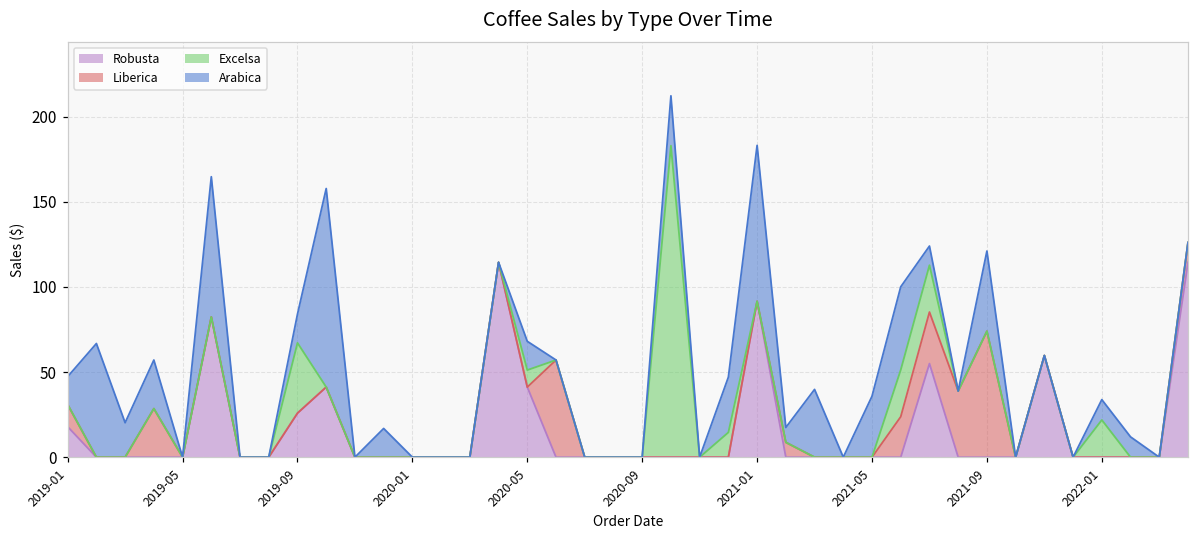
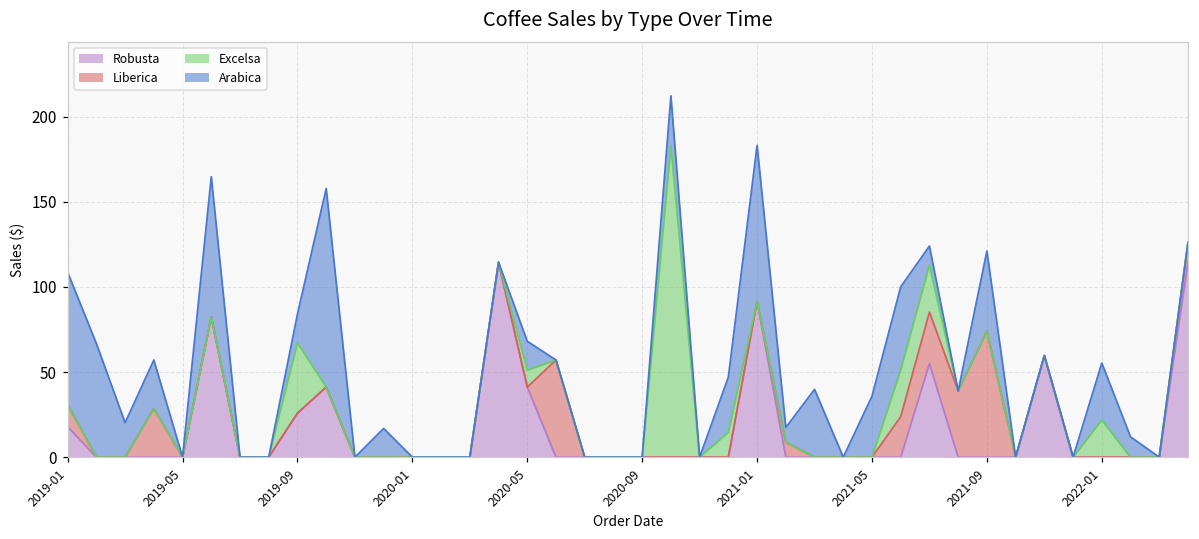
Arabica, 2019-01: 16 -> 78
Arabica, 2022-01: 12 -> 33
